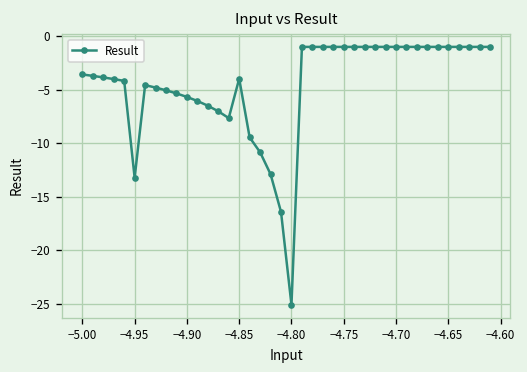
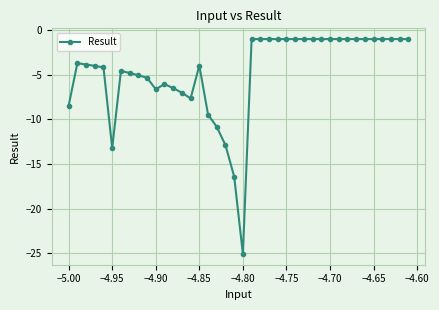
−5.00: -4 -> -8
−4.90: -6 -> -7
